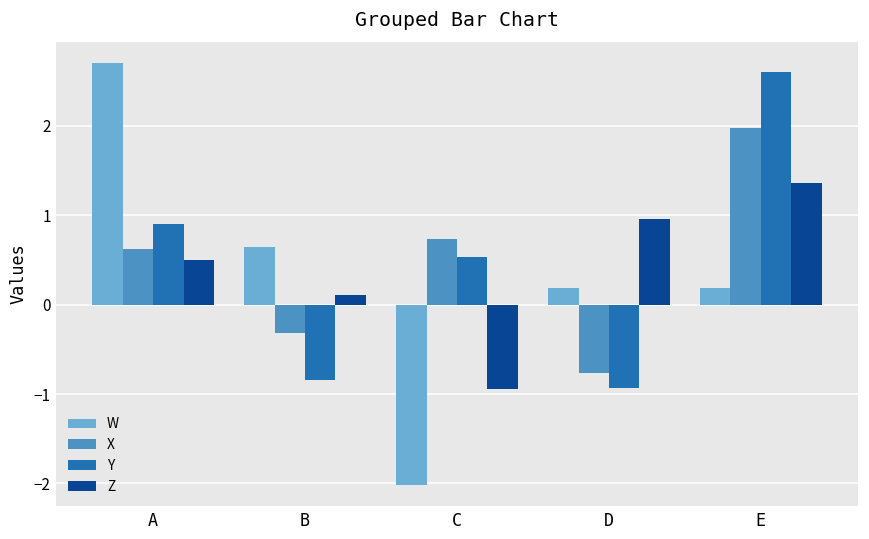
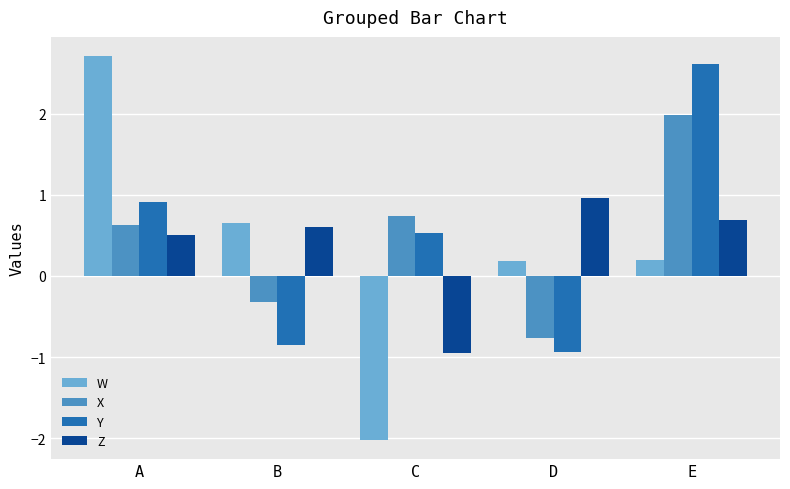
Z, B: 0.1 -> 0.6
Z, E: 1.4 -> 0.7
